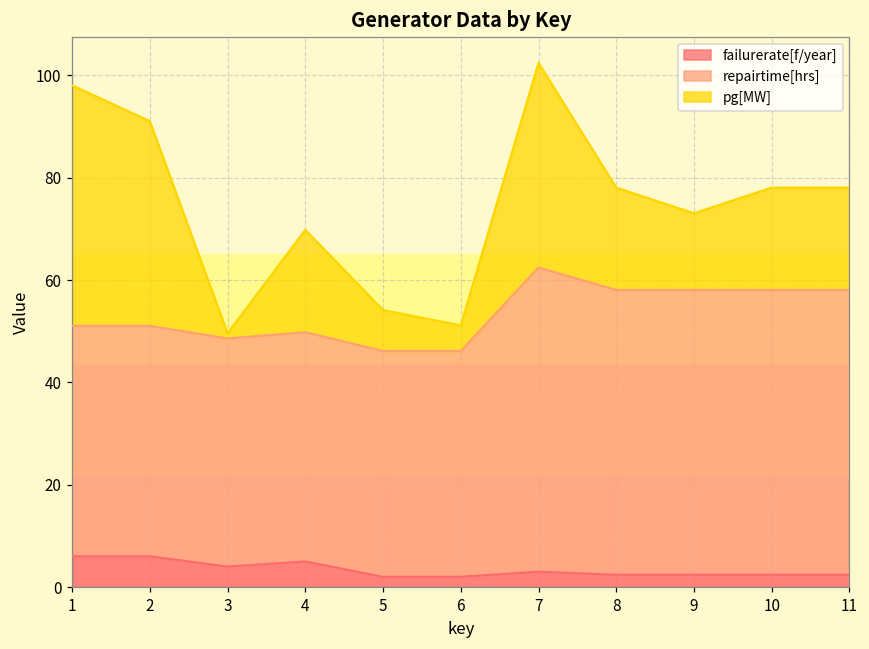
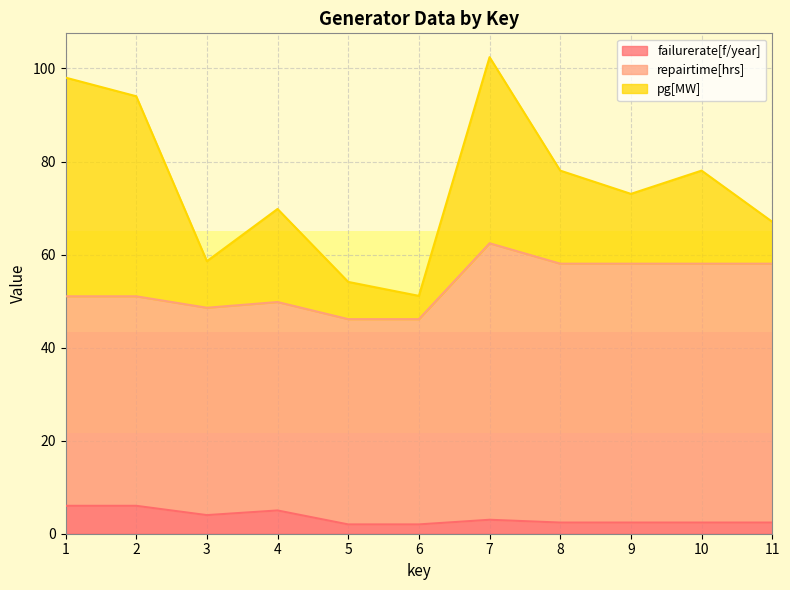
pg[MW], 2: 40 -> 43
pg[MW], 3: 1 -> 10
pg[MW], 11: 20 -> 9
